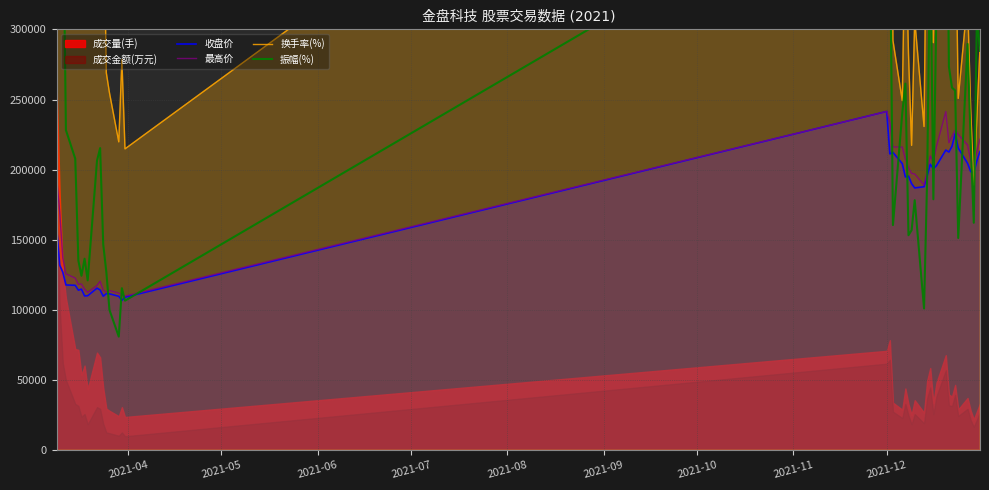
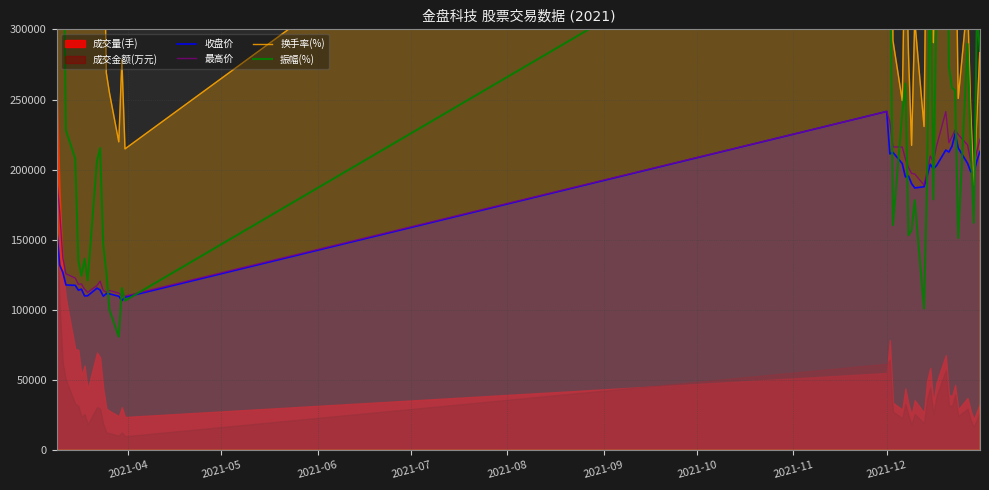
成交量(手), 2021-12: 71000 -> 55000
